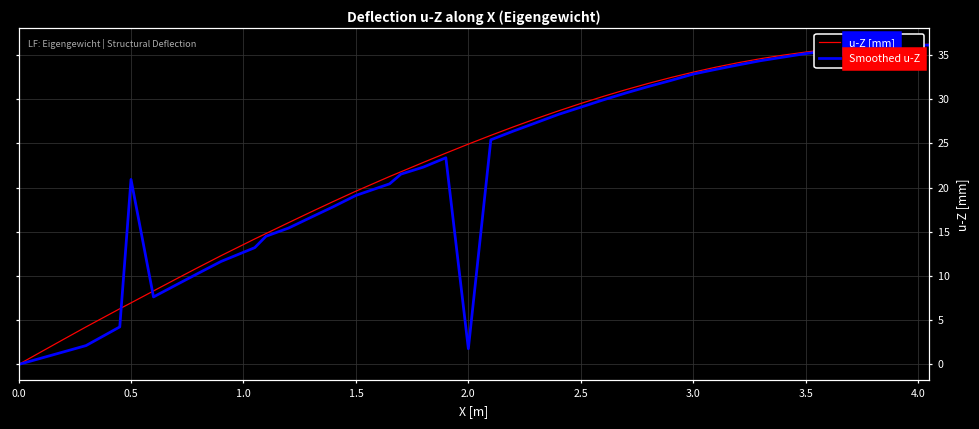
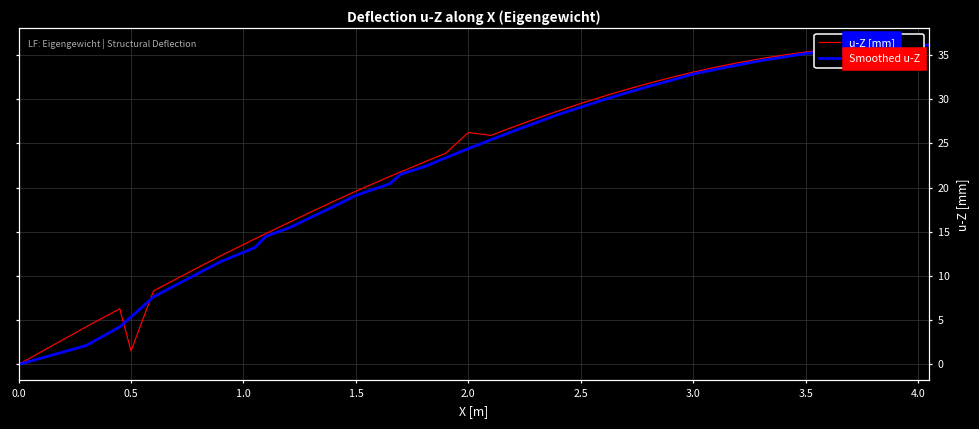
u-Z [mm], 0.5: 7 -> 2
Smoothed u-Z, 0.5: 21 -> 5
u-Z [mm], 2.0: 25 -> 26
Smoothed u-Z, 2.0: 2 -> 24
